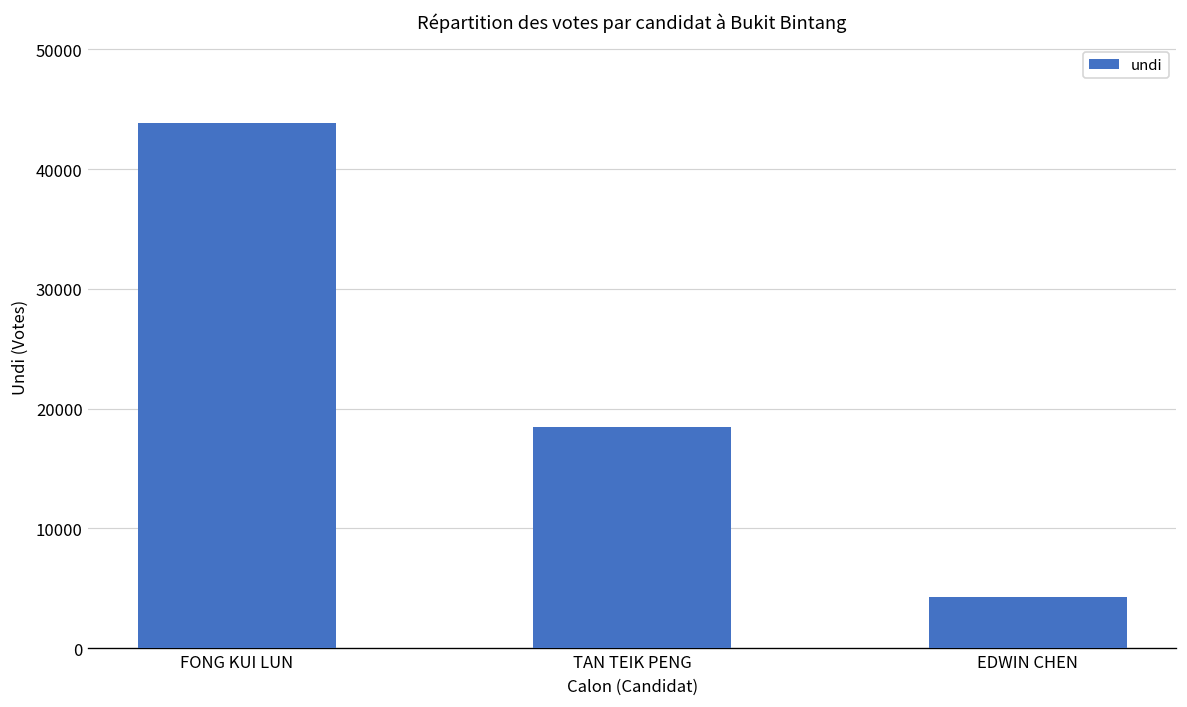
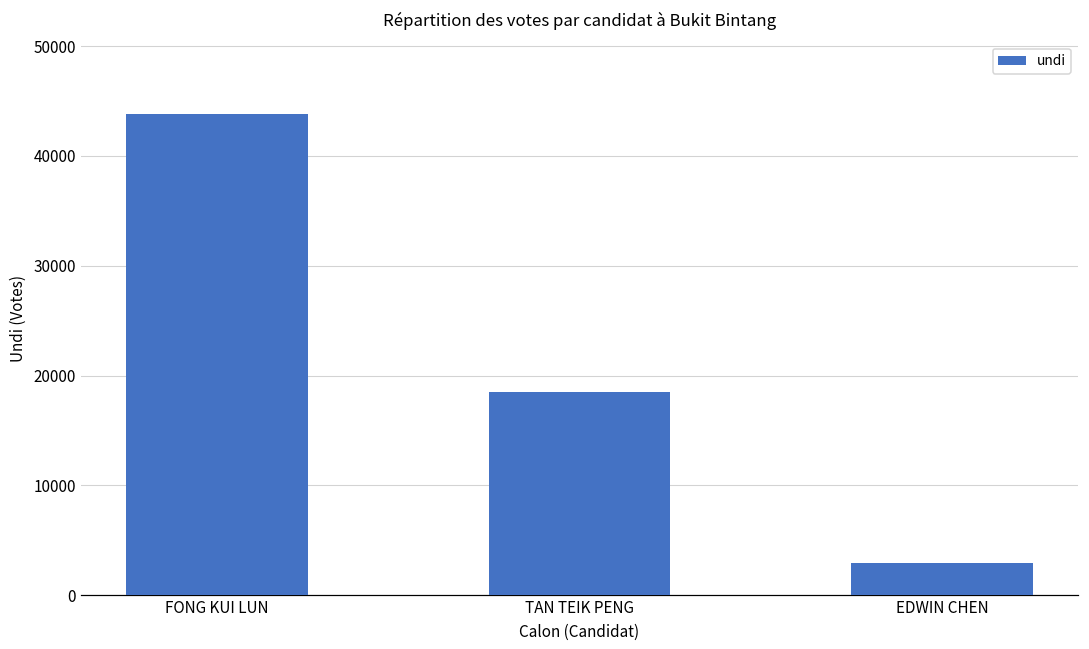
EDWIN CHEN: 4000 -> 3000
